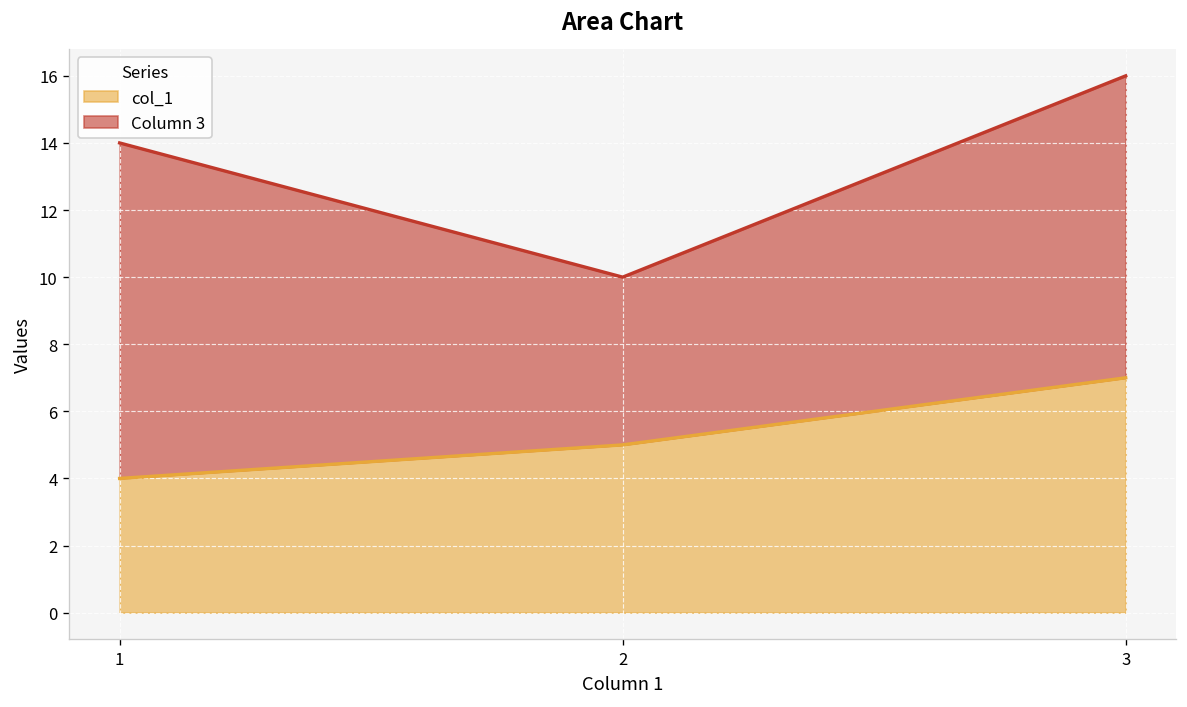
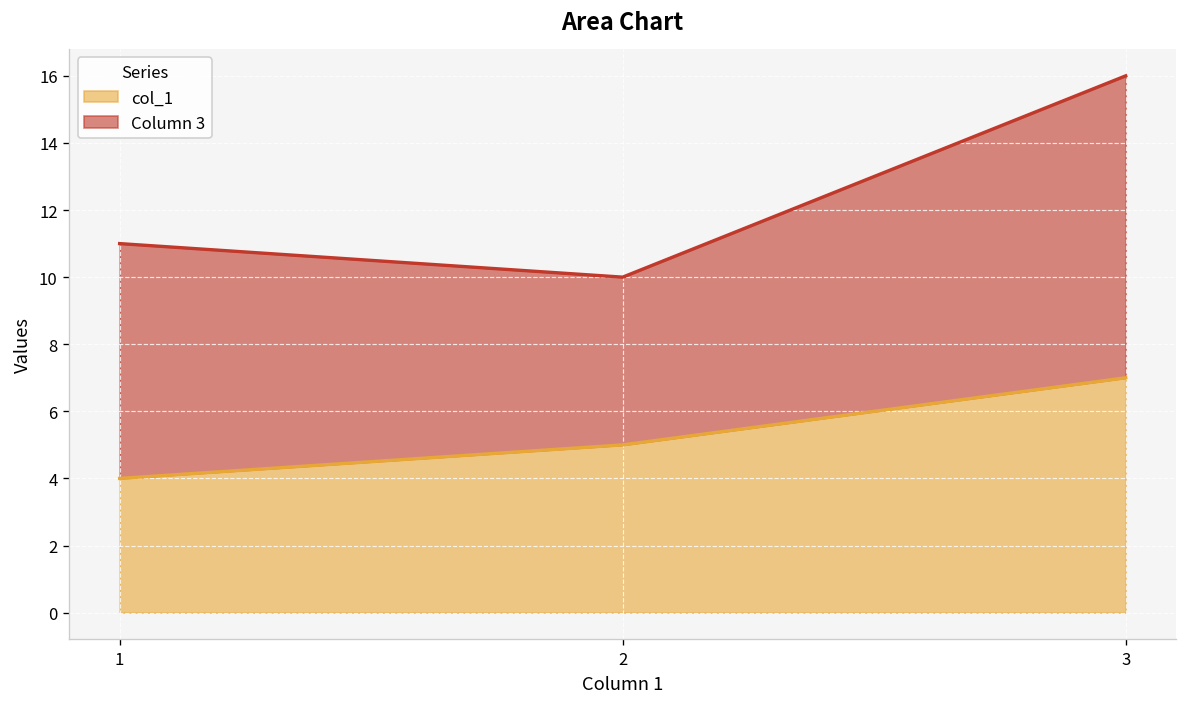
Column 3, 1: 10 -> 7
